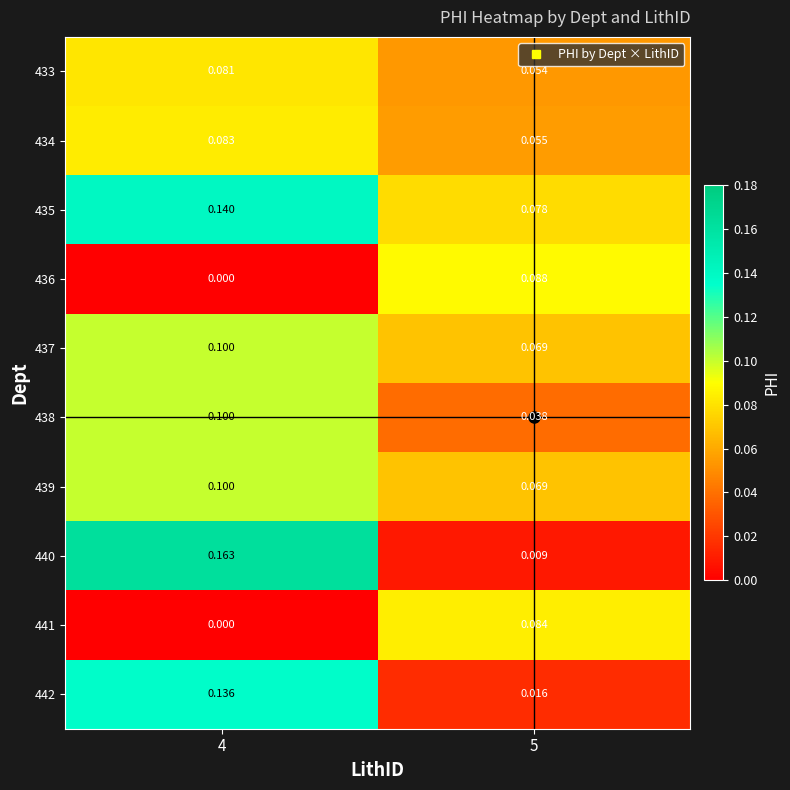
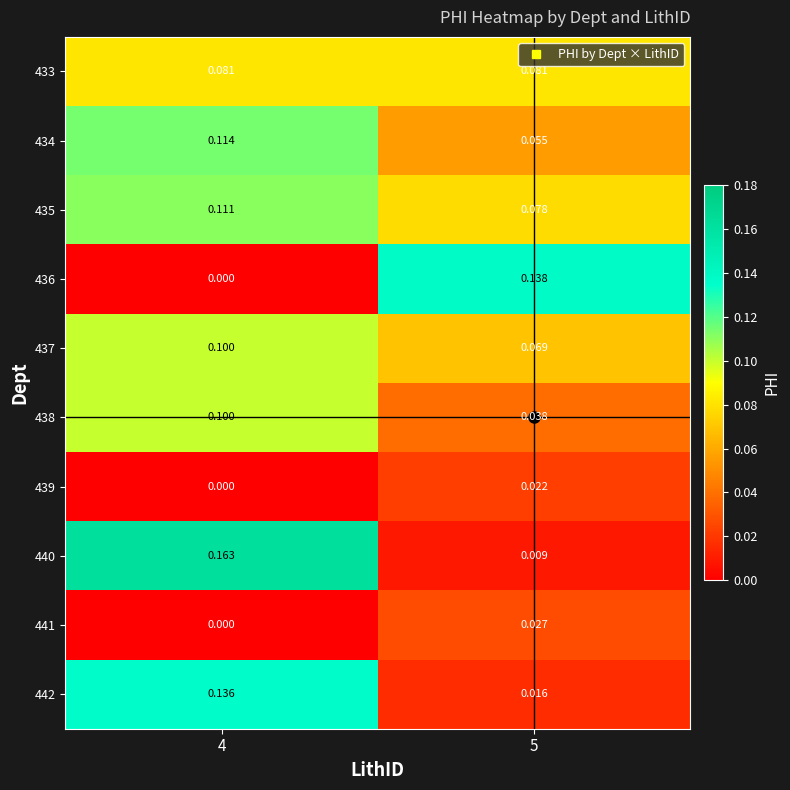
433, 5: 0.054 -> 0.081
434, 4: 0.083 -> 0.114
435, 4: 0.140 -> 0.111
436, 5: 0.088 -> 0.138
439, 4: 0.100 -> 0.000
439, 5: 0.069 -> 0.022
441, 5: 0.084 -> 0.027
